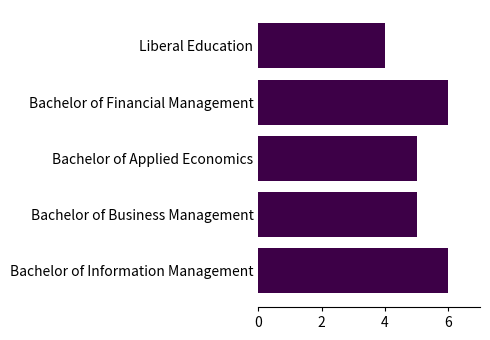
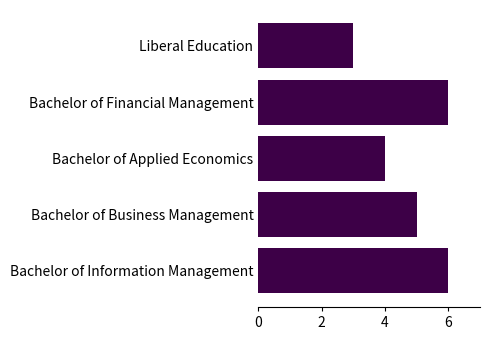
Liberal Education: 4 -> 3
Bachelor of Applied Economics: 5 -> 4
